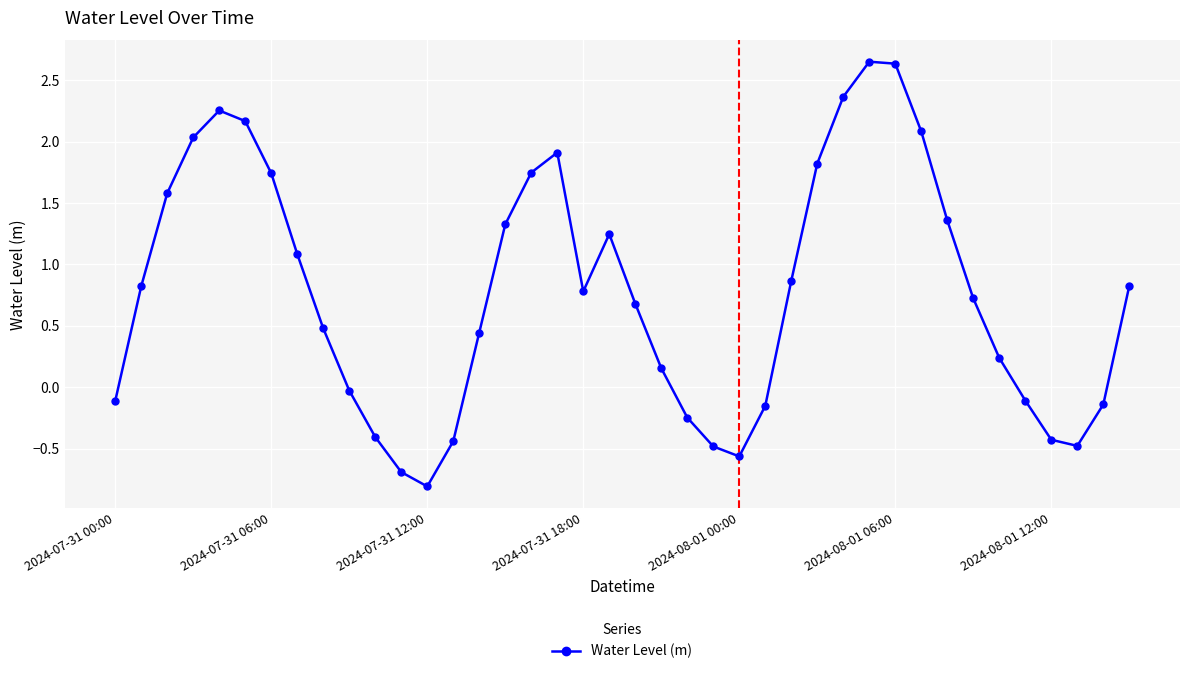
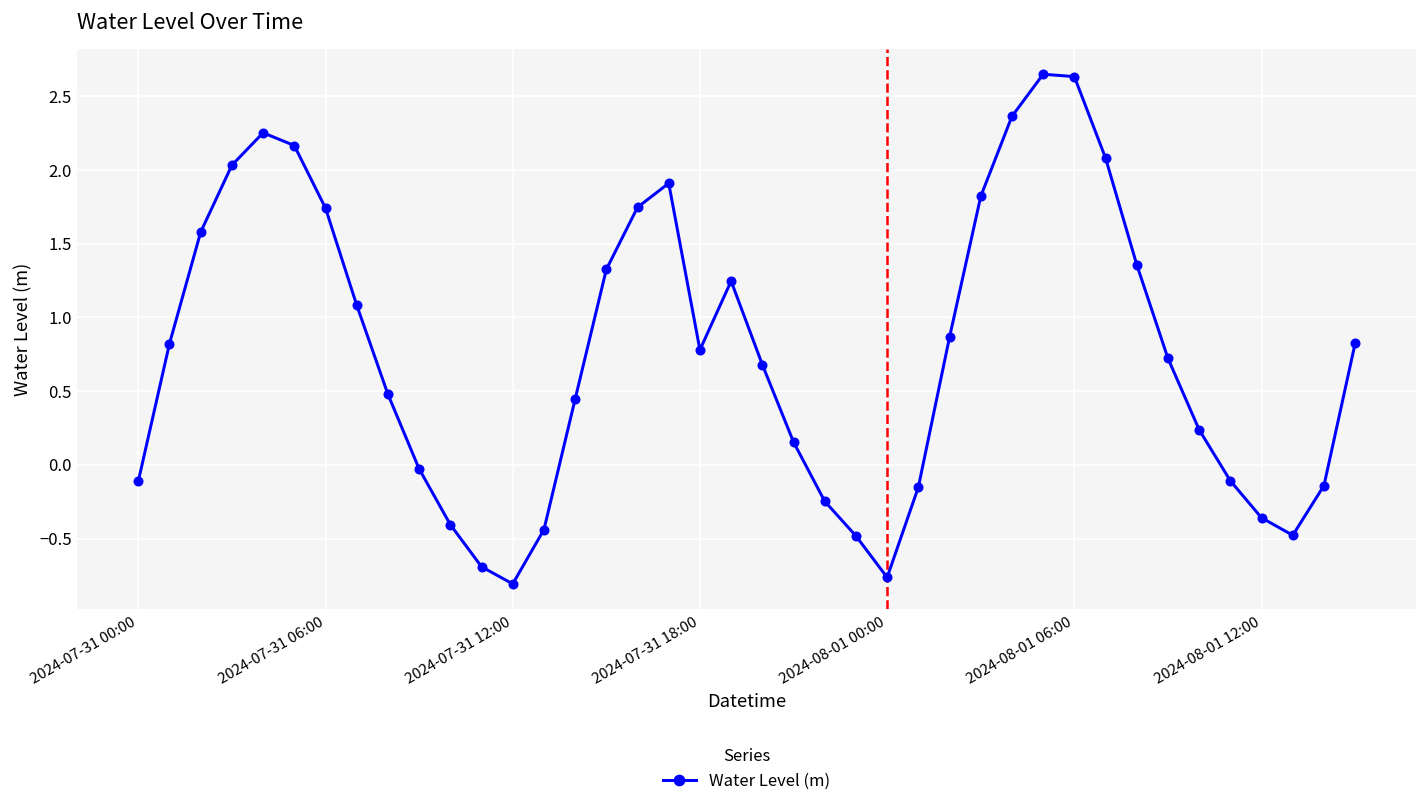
2024-08-01 00:00: -0.56 -> -0.76
2024-08-01 12:00: -0.43 -> -0.36
